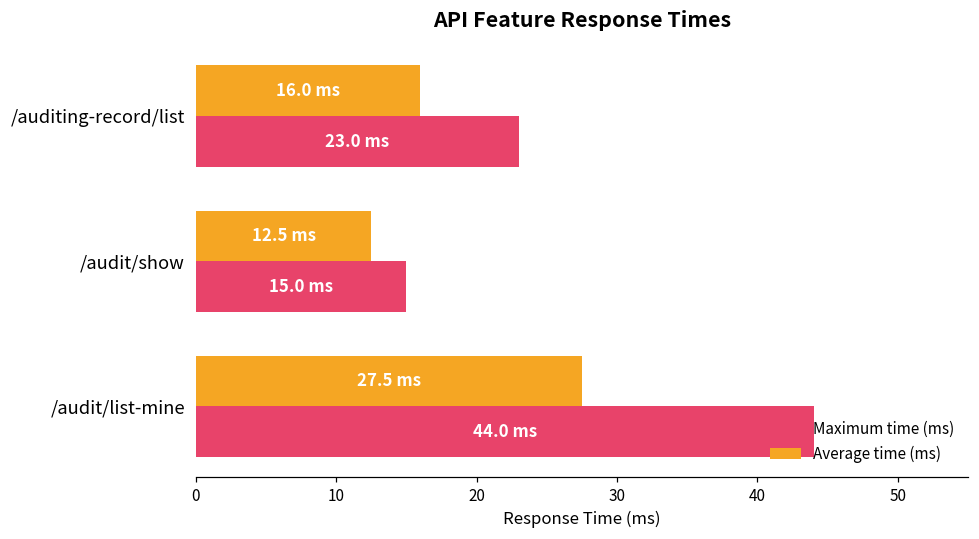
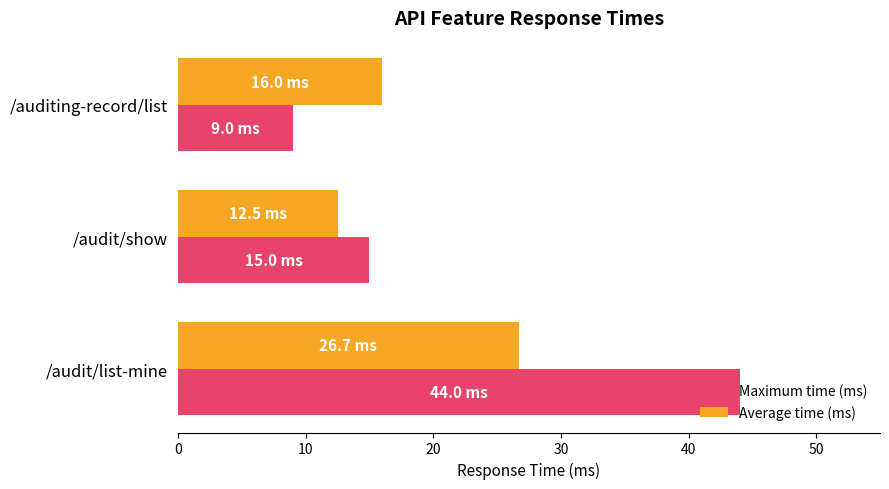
Maximum time (ms), /auditing-record/list: 23.0 -> 9.0
Average time (ms), /audit/list-mine: 27.5 -> 26.7
